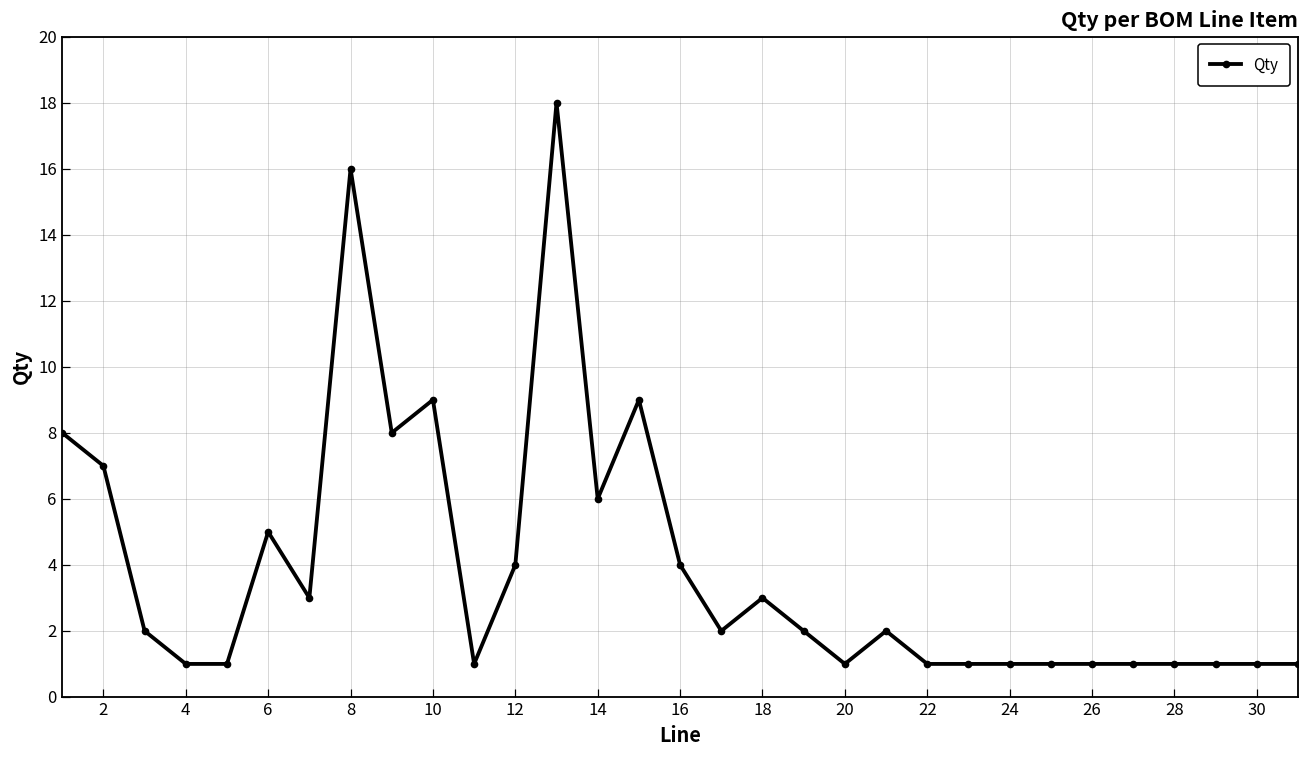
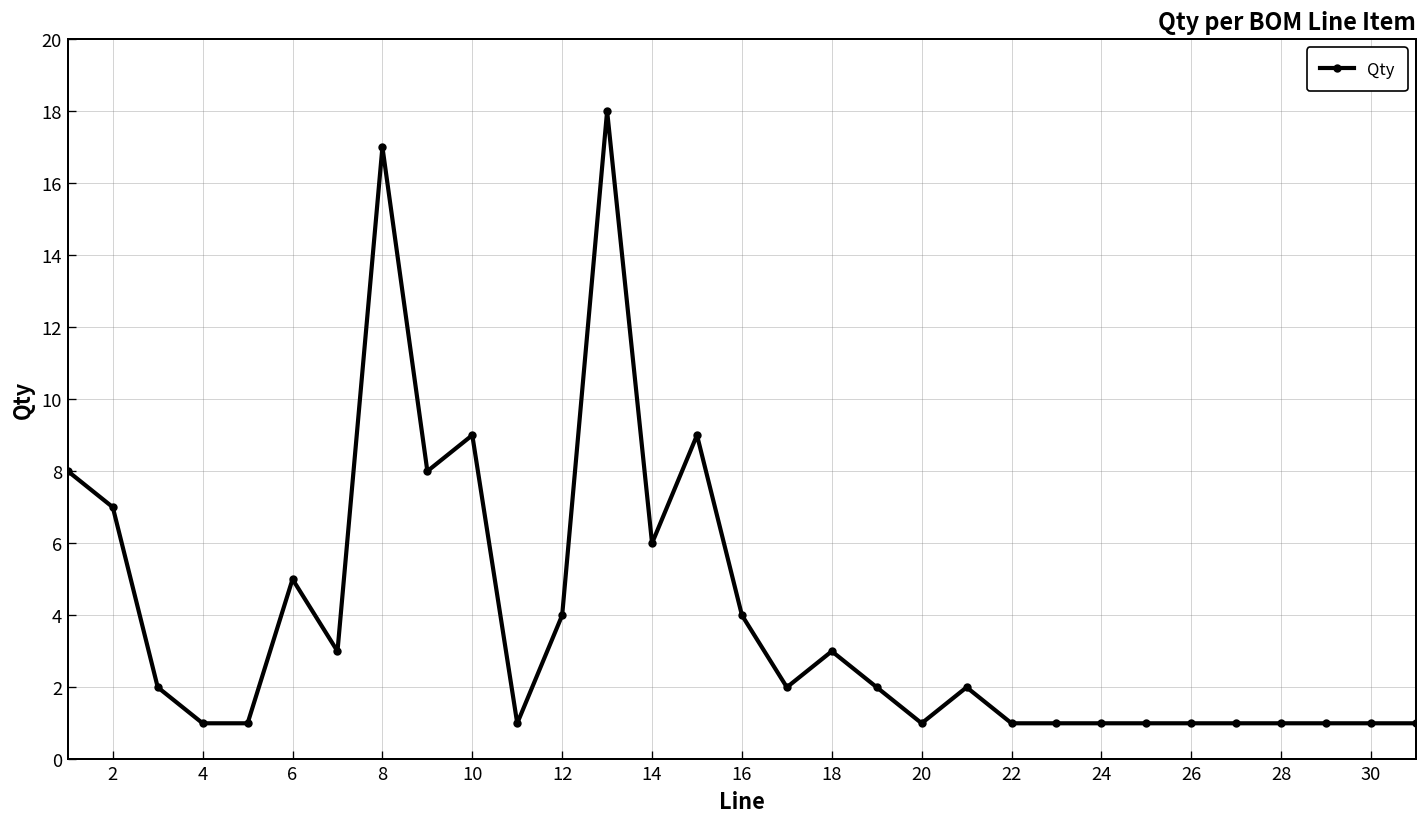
8: 16 -> 17
